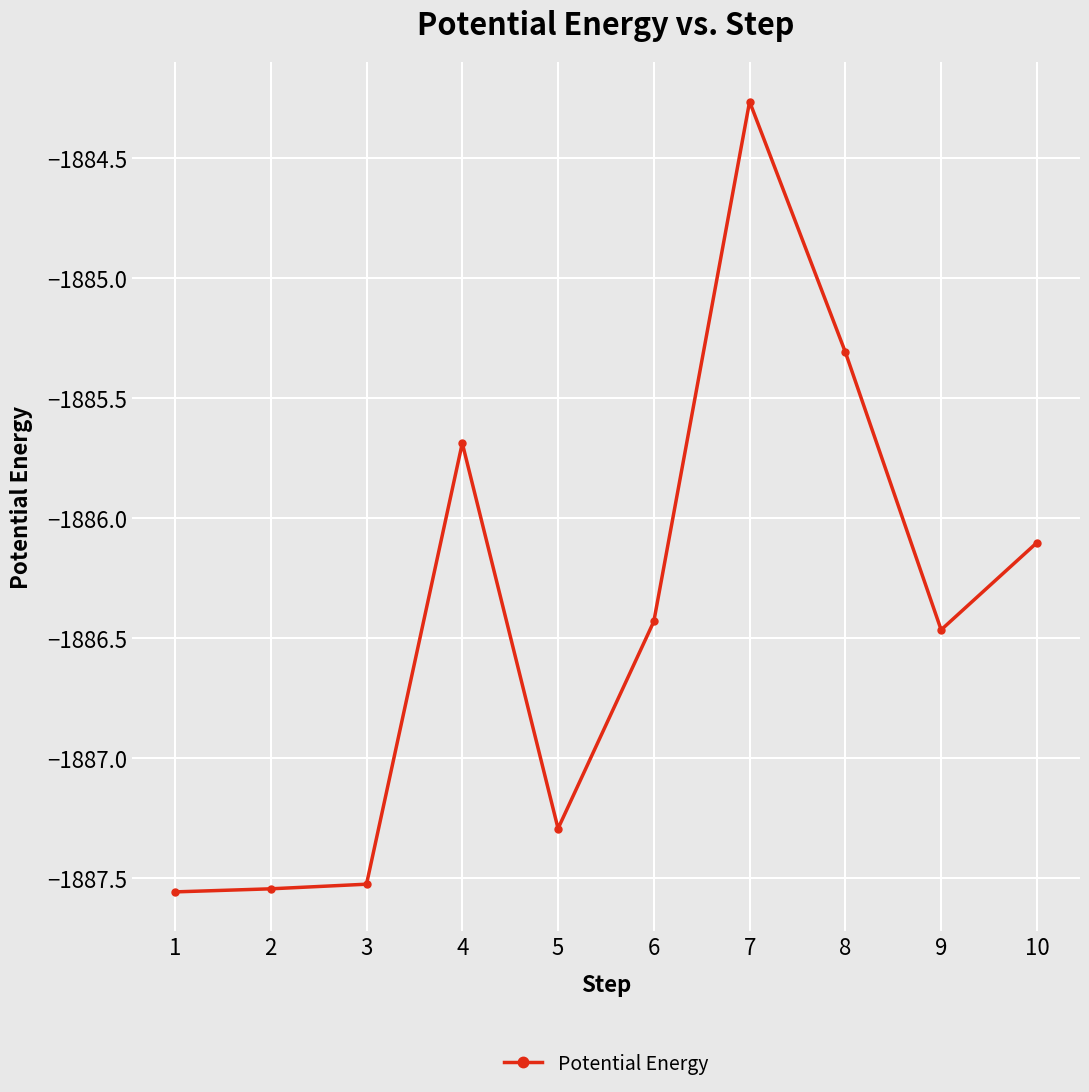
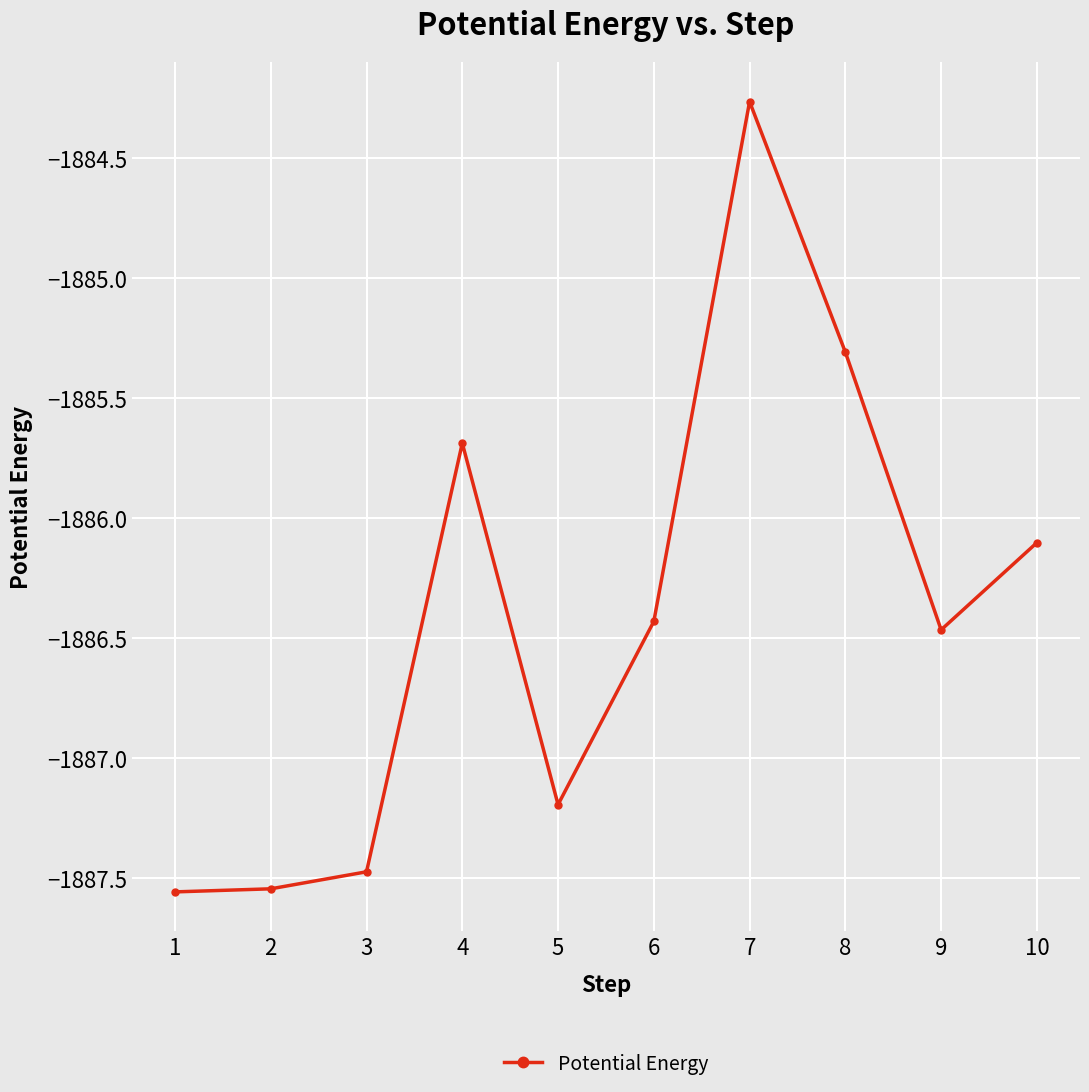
3: -1887.53 -> -1887.47
5: -1887.29 -> -1887.19
